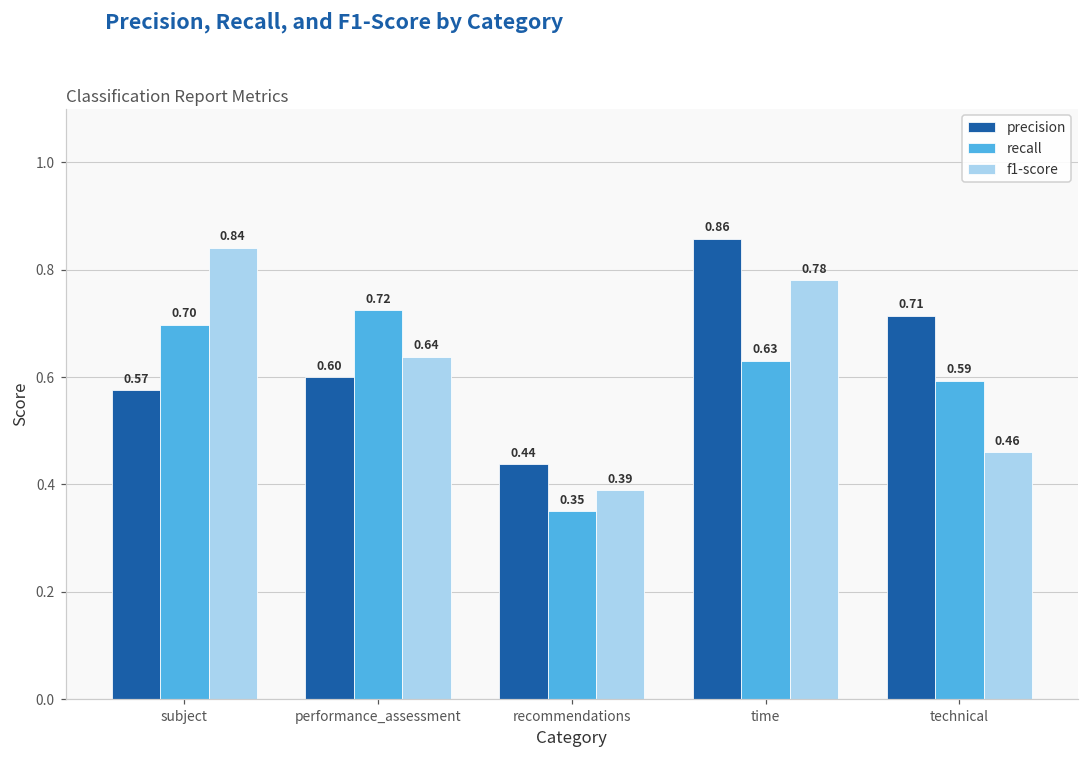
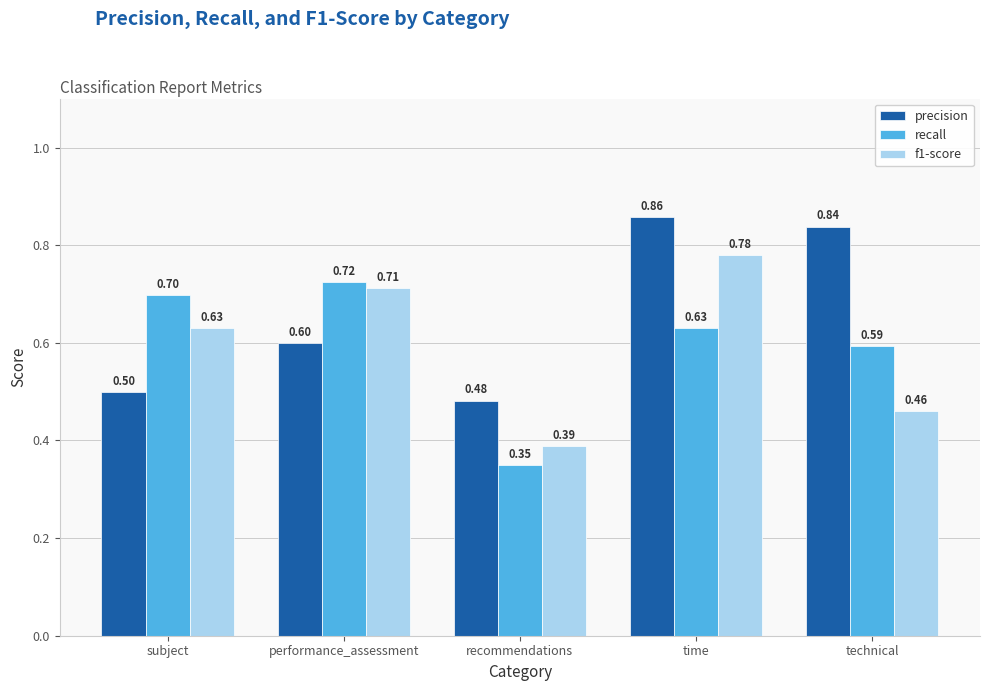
precision, subject: 0.57 -> 0.50
f1-score, subject: 0.84 -> 0.63
f1-score, performance_assessment: 0.64 -> 0.71
precision, recommendations: 0.44 -> 0.48
precision, technical: 0.71 -> 0.84
